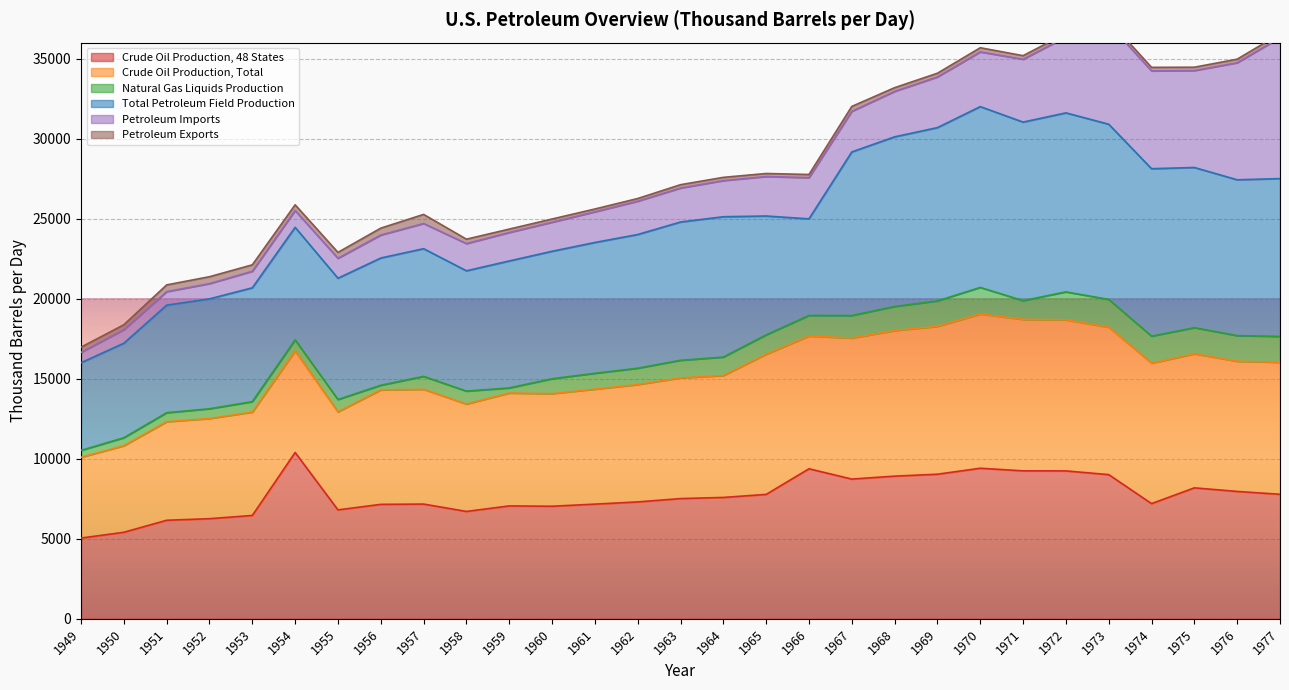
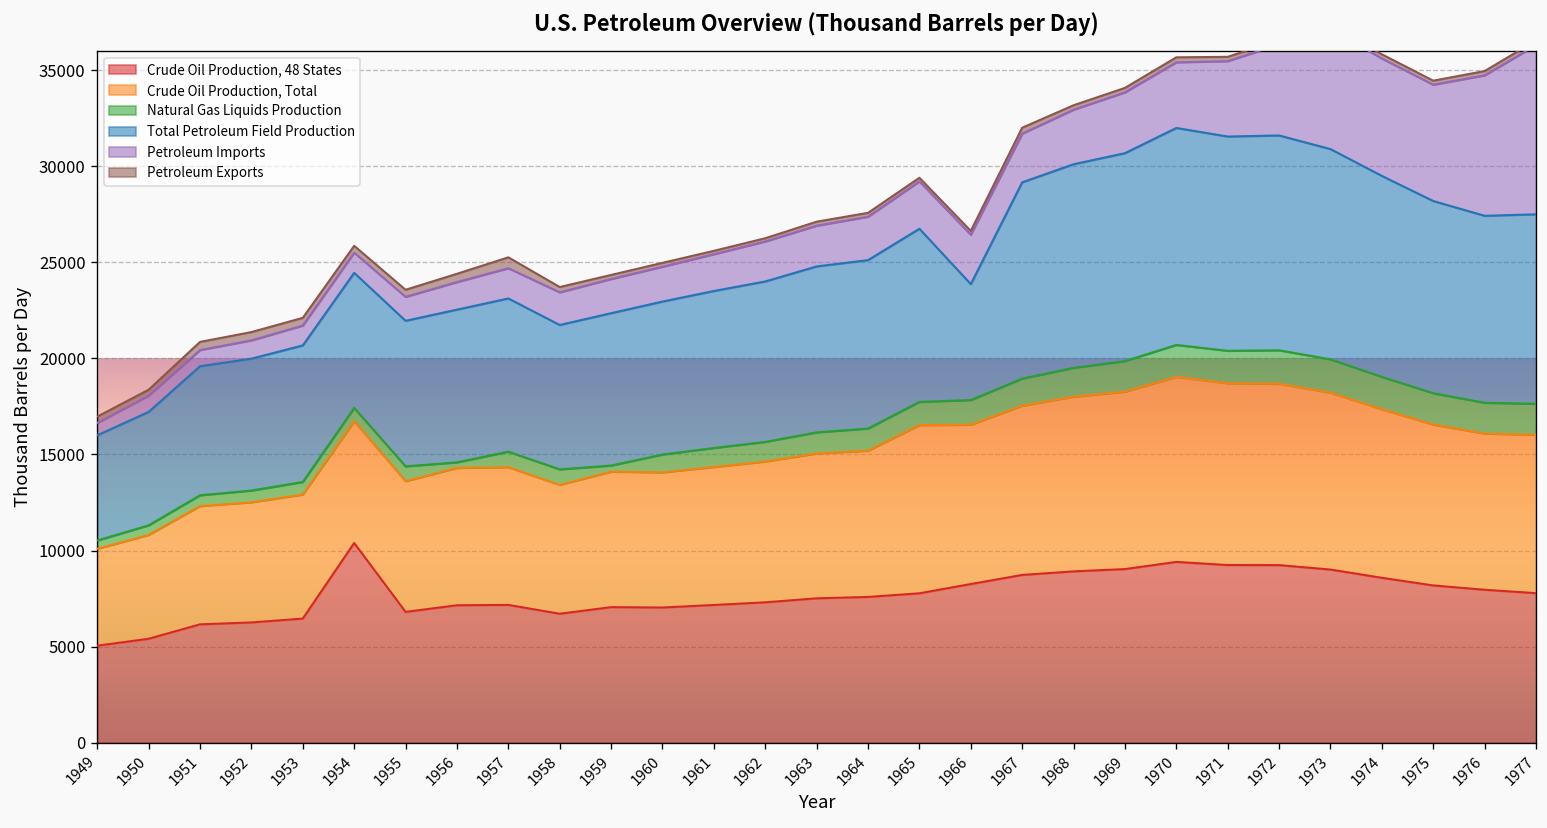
Crude Oil Production, Total, 1955: 6100 -> 6800
Total Petroleum Field Production, 1965: 7400 -> 9000
Crude Oil Production, 48 States, 1966: 9400 -> 8300
Natural Gas Liquids Production, 1971: 1200 -> 1700
Crude Oil Production, 48 States, 1974: 7200 -> 8600
